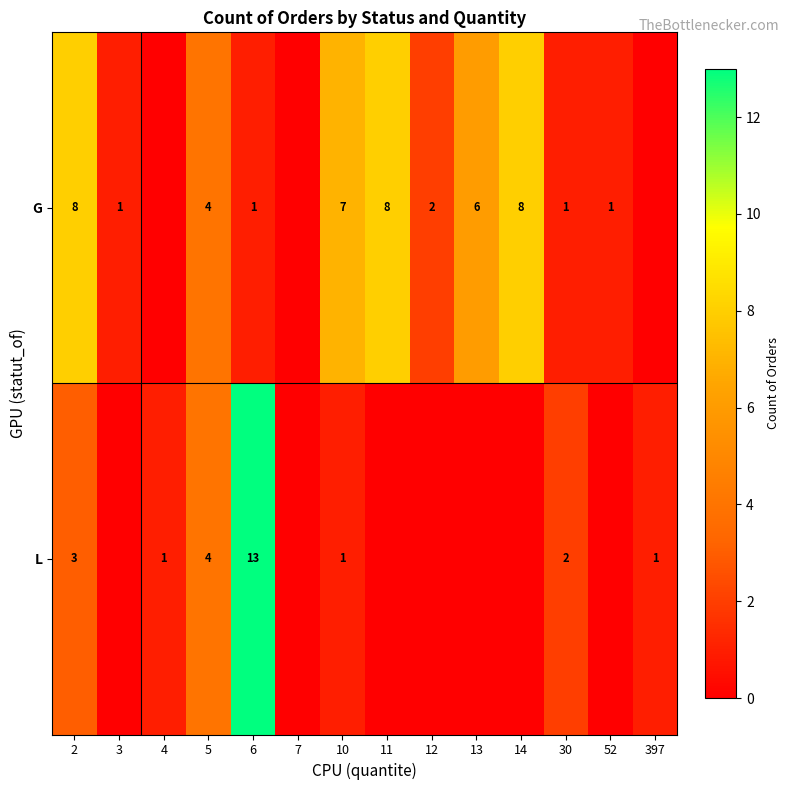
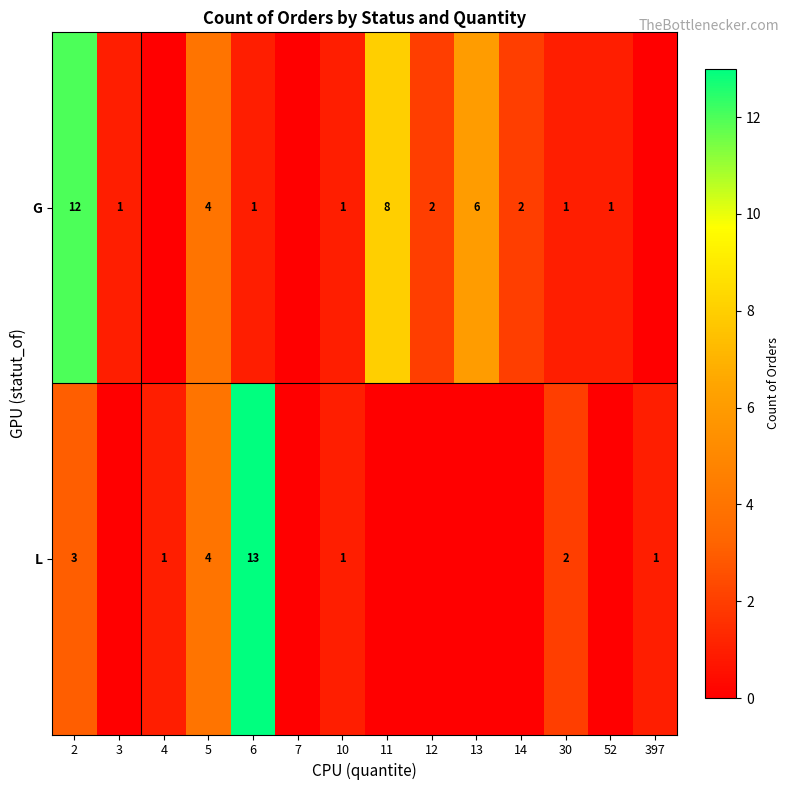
G, 2: 8 -> 12
G, 10: 7 -> 1
G, 14: 8 -> 2
